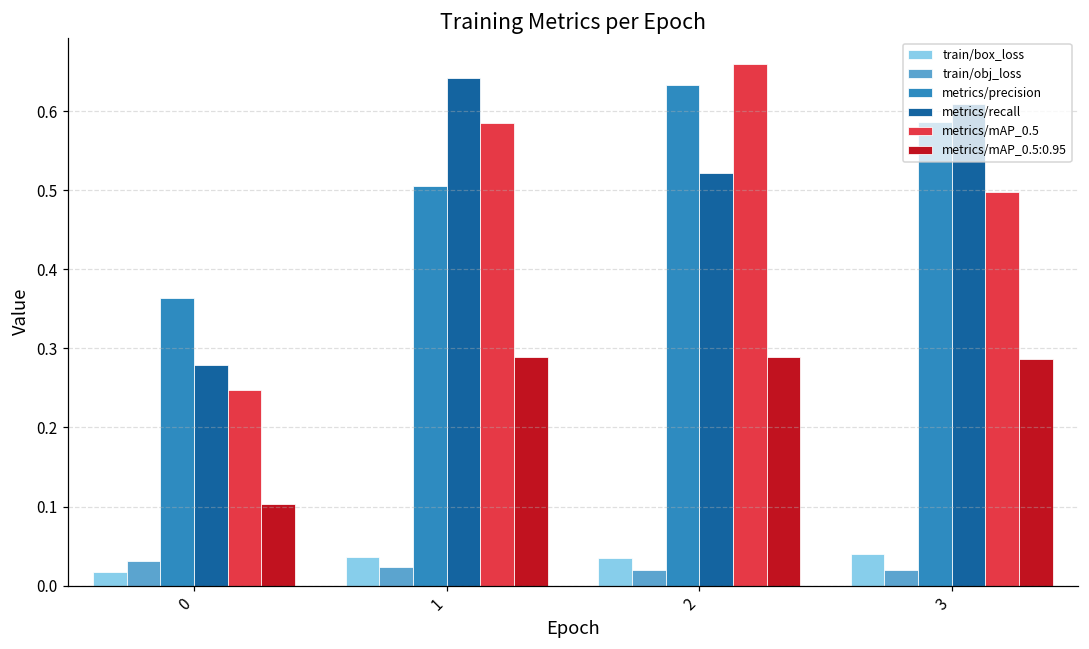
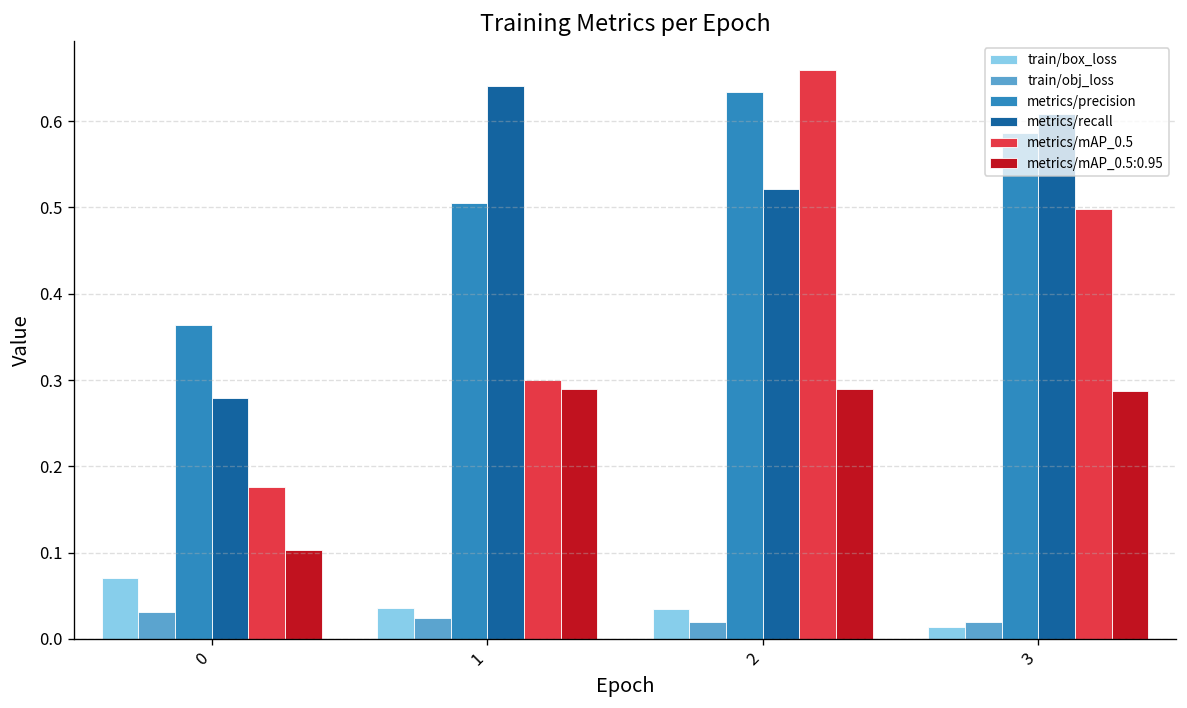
train/box_loss, 0: 0.02 -> 0.07
metrics/mAP_0.5, 0: 0.25 -> 0.18
metrics/mAP_0.5, 1: 0.58 -> 0.30
train/box_loss, 3: 0.04 -> 0.01
